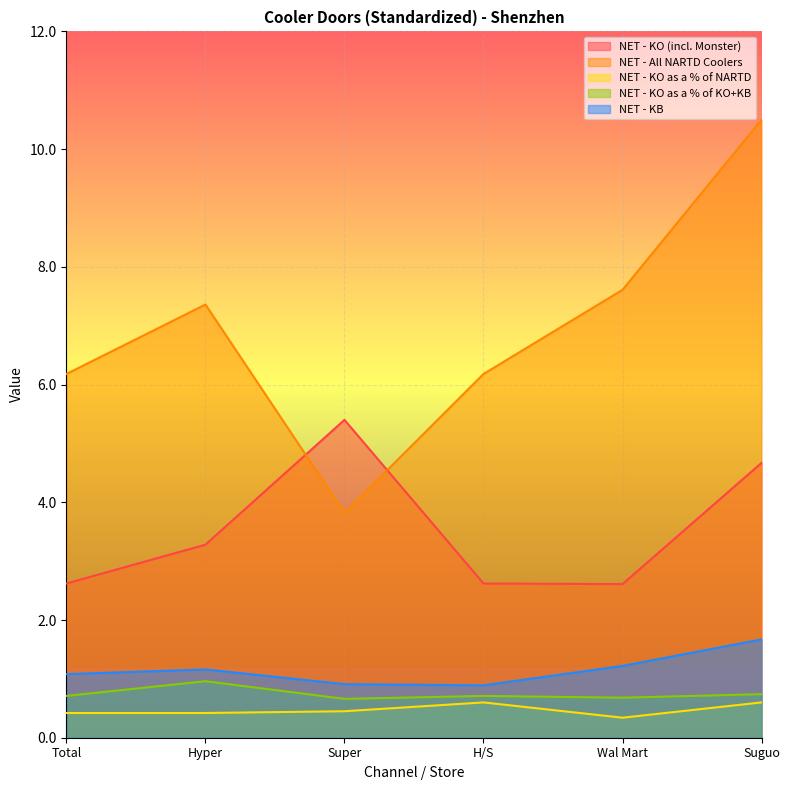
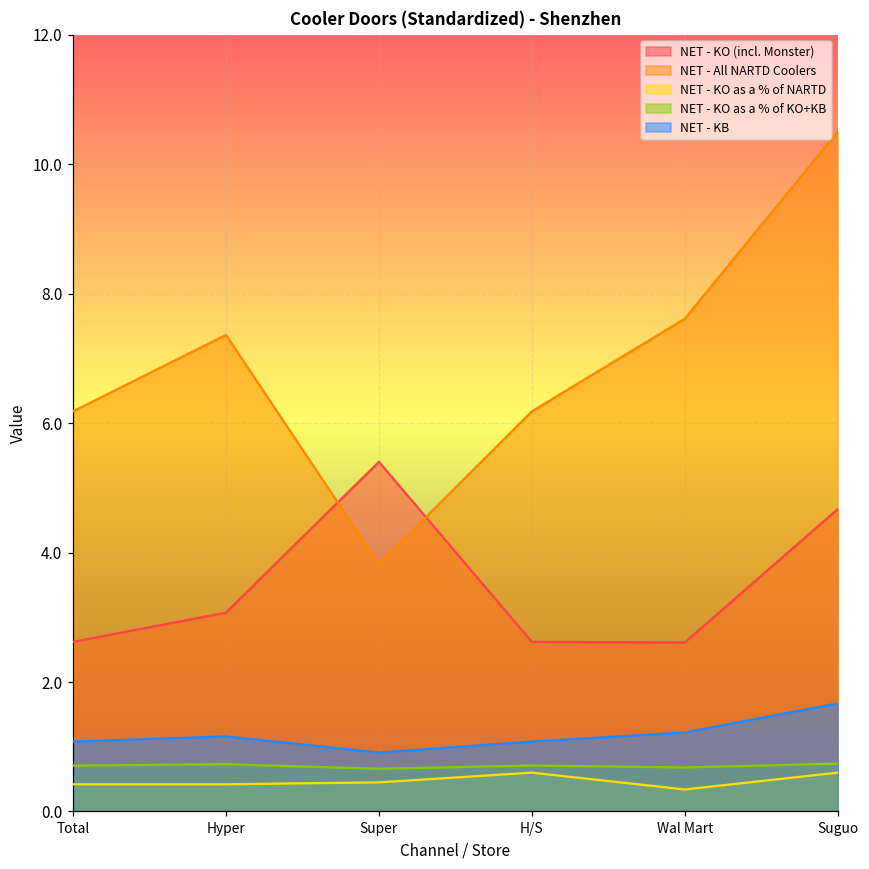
NET - KO (incl. Monster), Hyper: 3.3 -> 3.1
NET - KO as a % of KO+KB, Hyper: 1.0 -> 0.7
NET - KB, H/S: 0.9 -> 1.1
